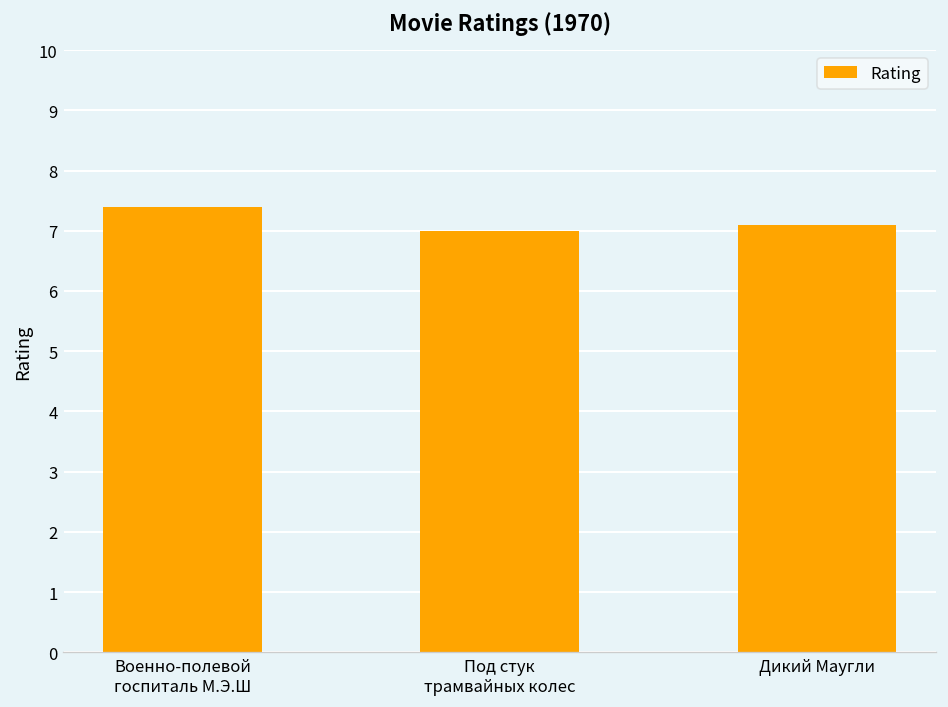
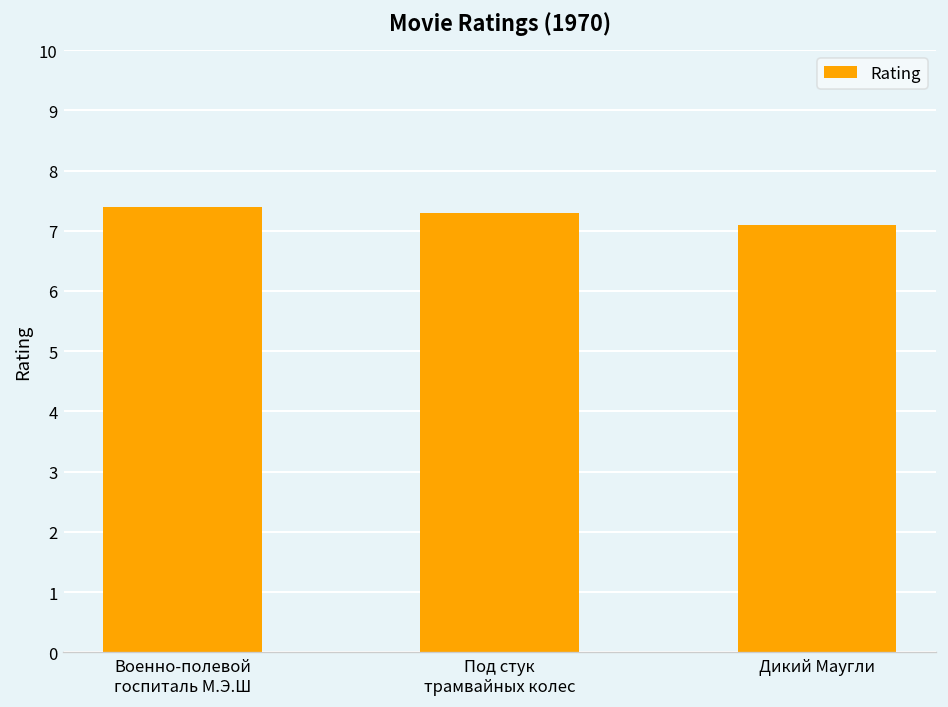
Под стук трамвайных колес: 7.0 -> 7.3
